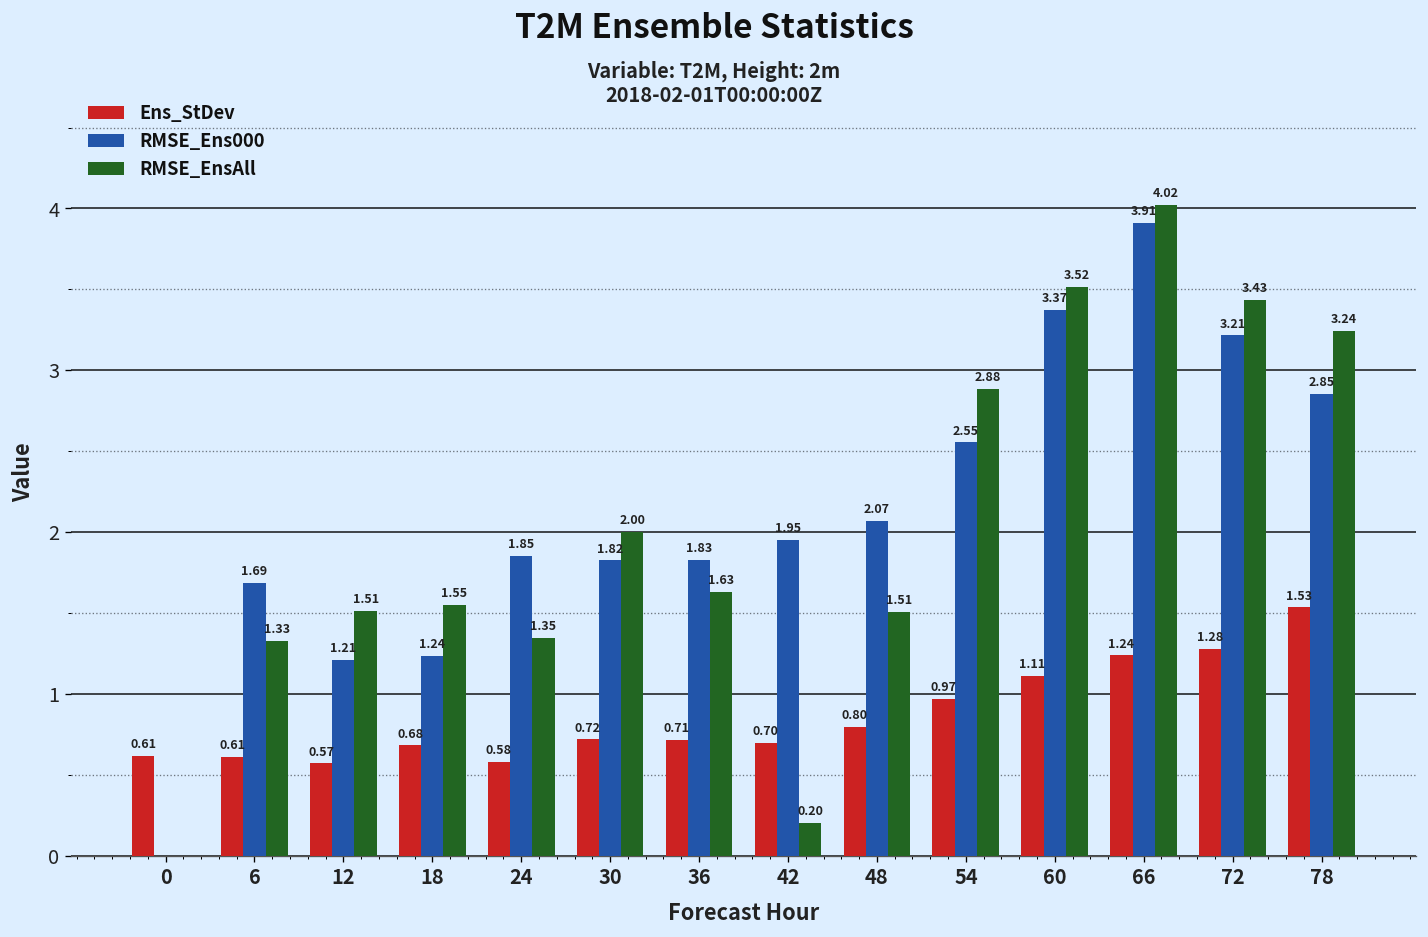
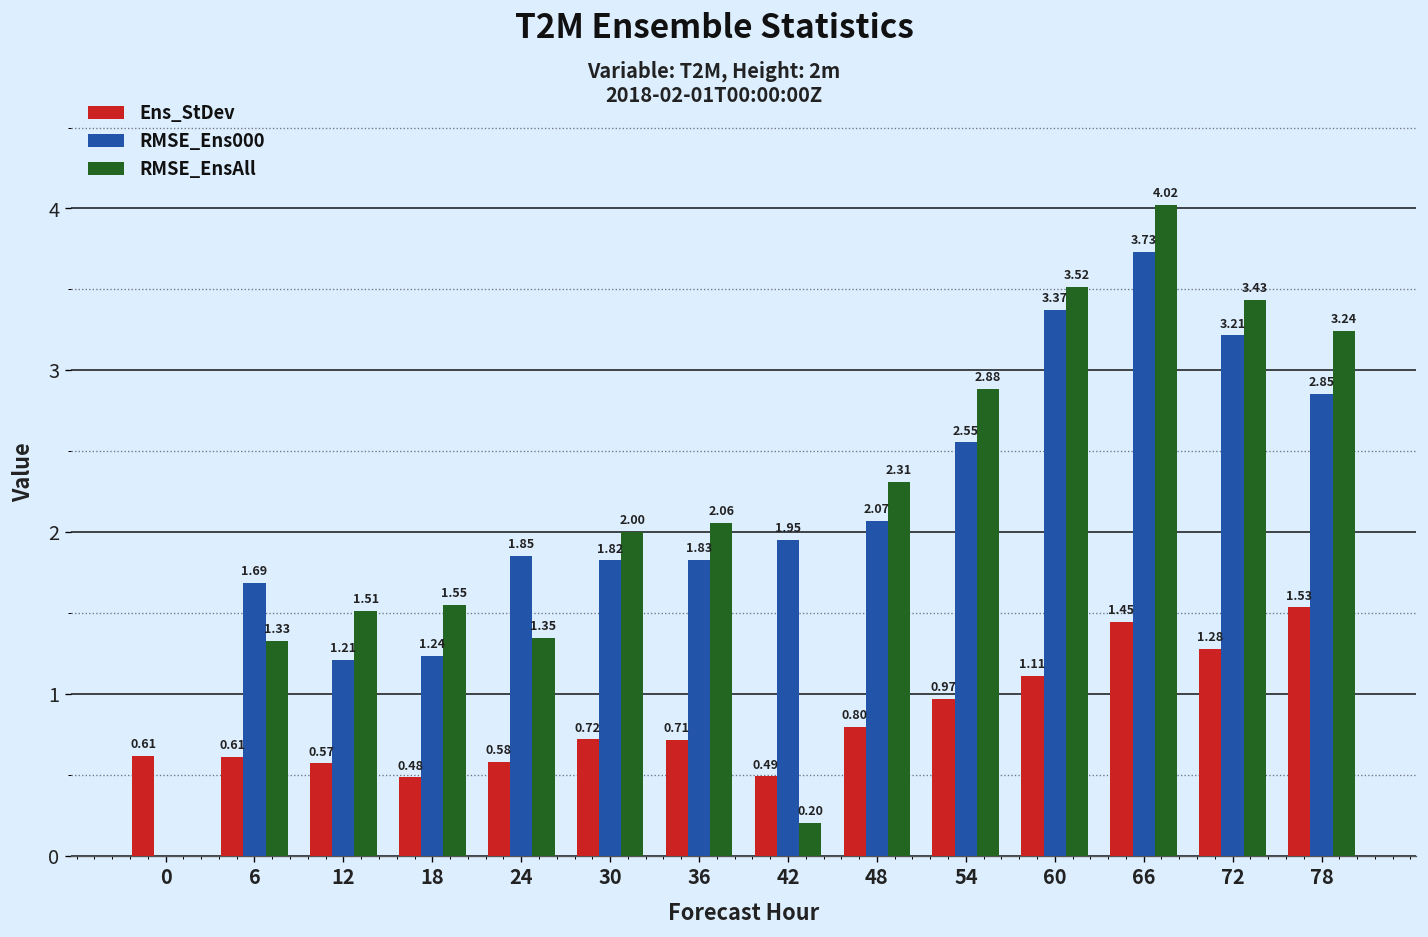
Ens_StDev, 18: 0.68 -> 0.48
RMSE_EnsAll, 36: 1.63 -> 2.06
Ens_StDev, 42: 0.70 -> 0.49
RMSE_EnsAll, 48: 1.51 -> 2.31
Ens_StDev, 66: 1.24 -> 1.45
RMSE_Ens000, 66: 3.91 -> 3.73
